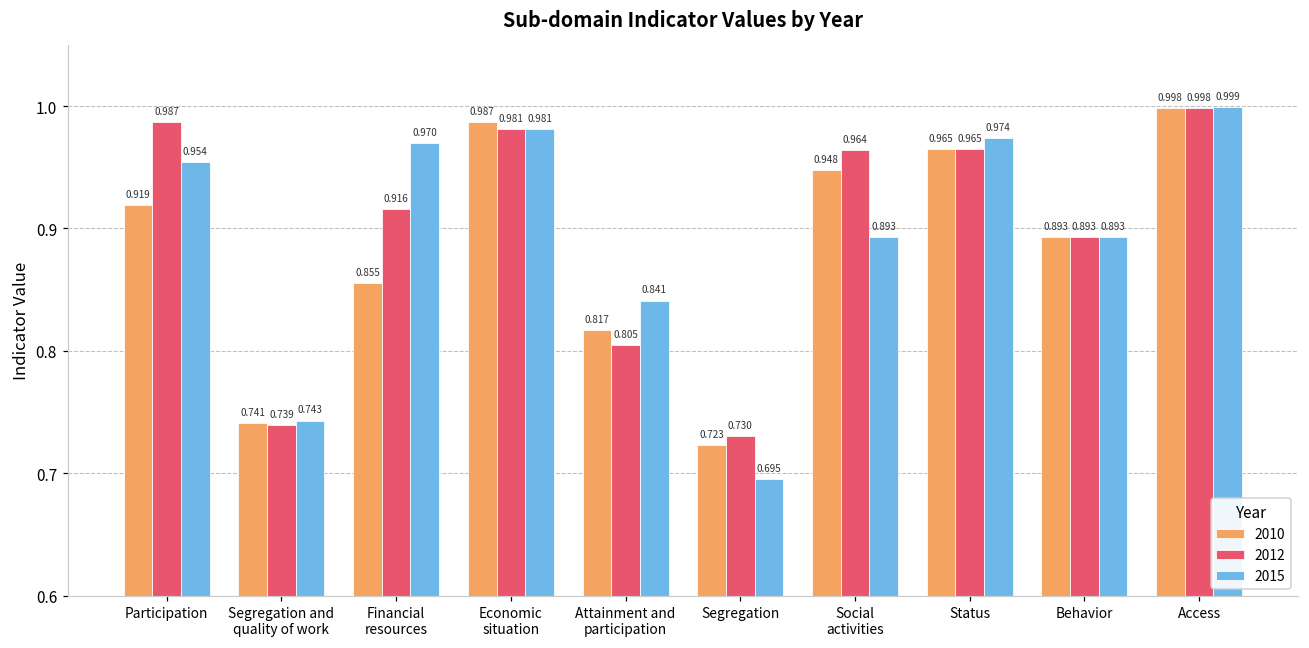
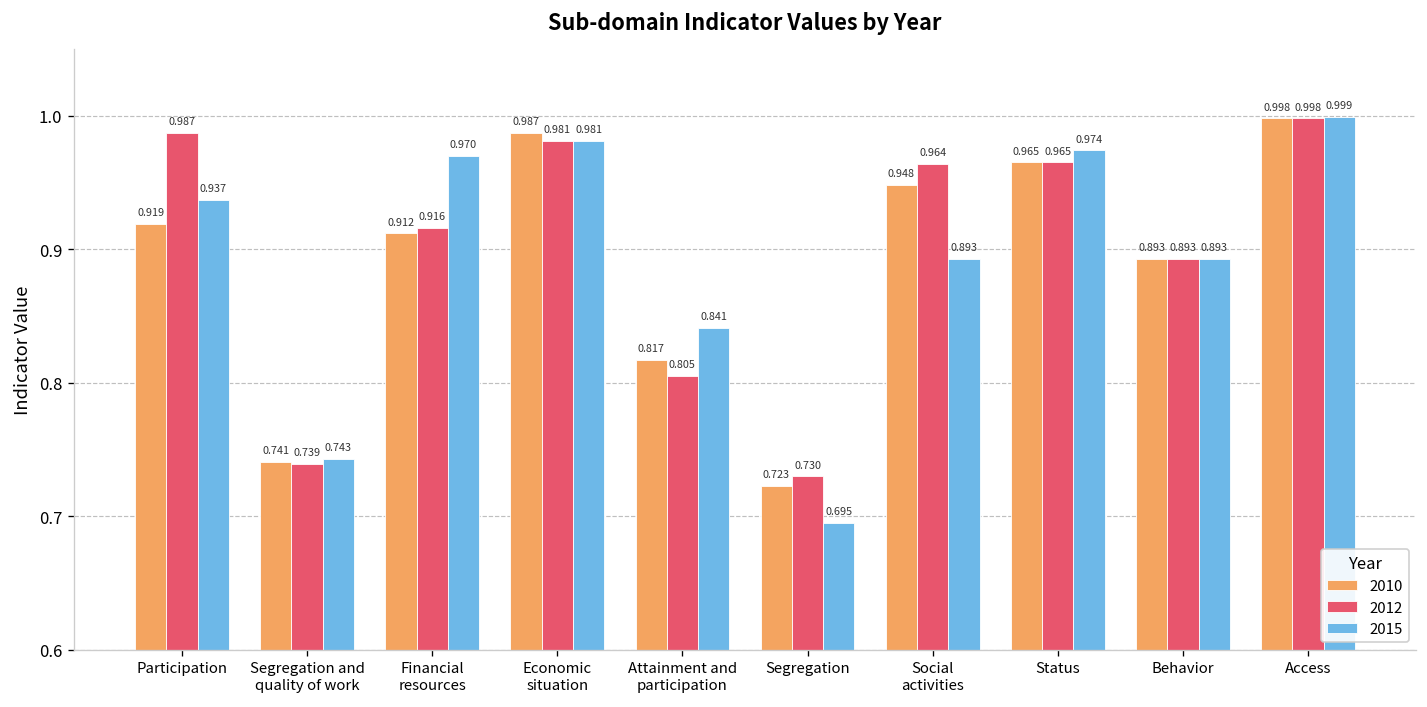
2015, Participation: 0.954 -> 0.937
2010, Financial resources: 0.855 -> 0.912
